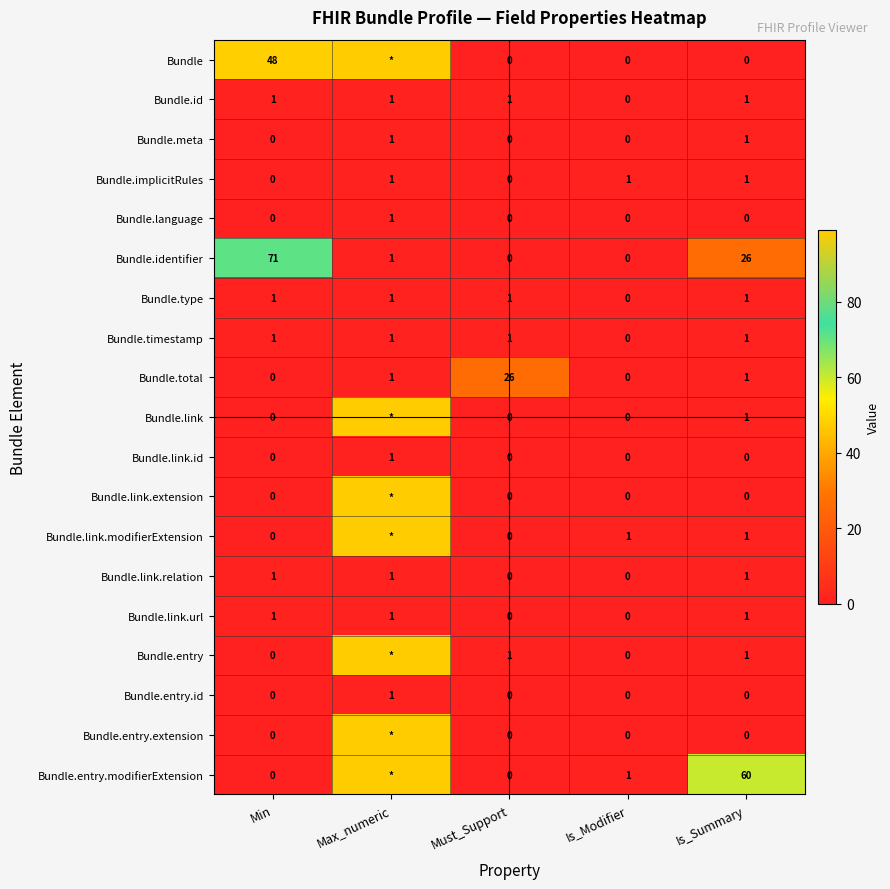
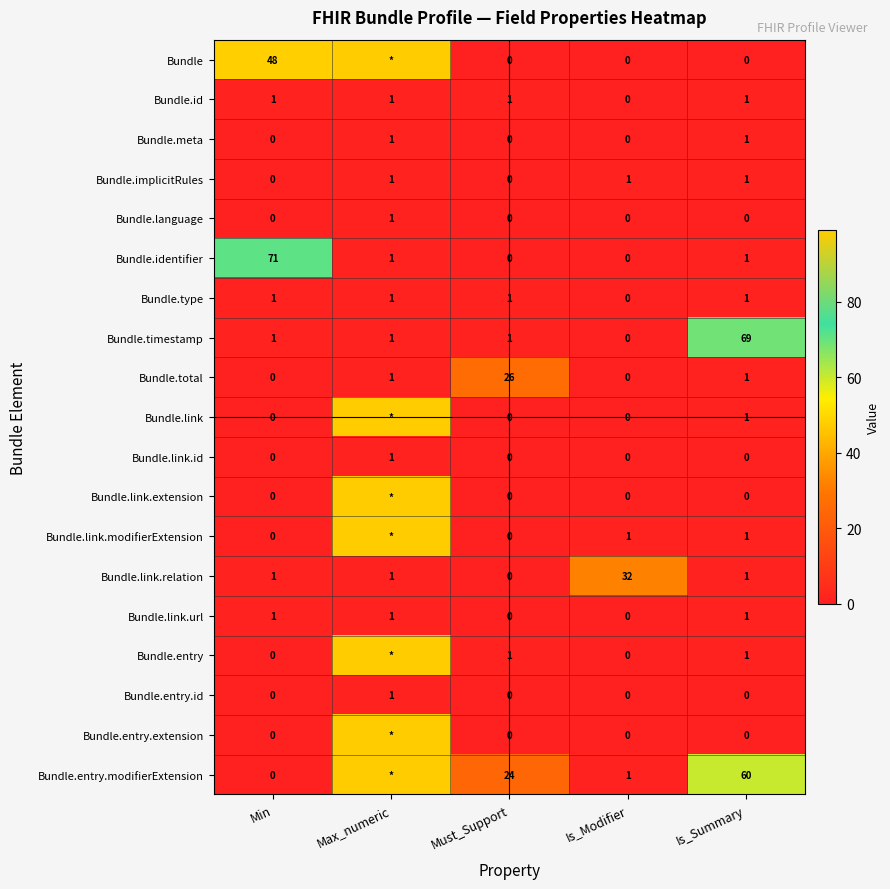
Bundle.identifier, Is_Summary: 26 -> 1
Bundle.timestamp, Is_Summary: 1 -> 69
Bundle.link.relation, Is_Modifier: 0 -> 32
Bundle.entry.modifierExtension, Must_Support: 0 -> 24
